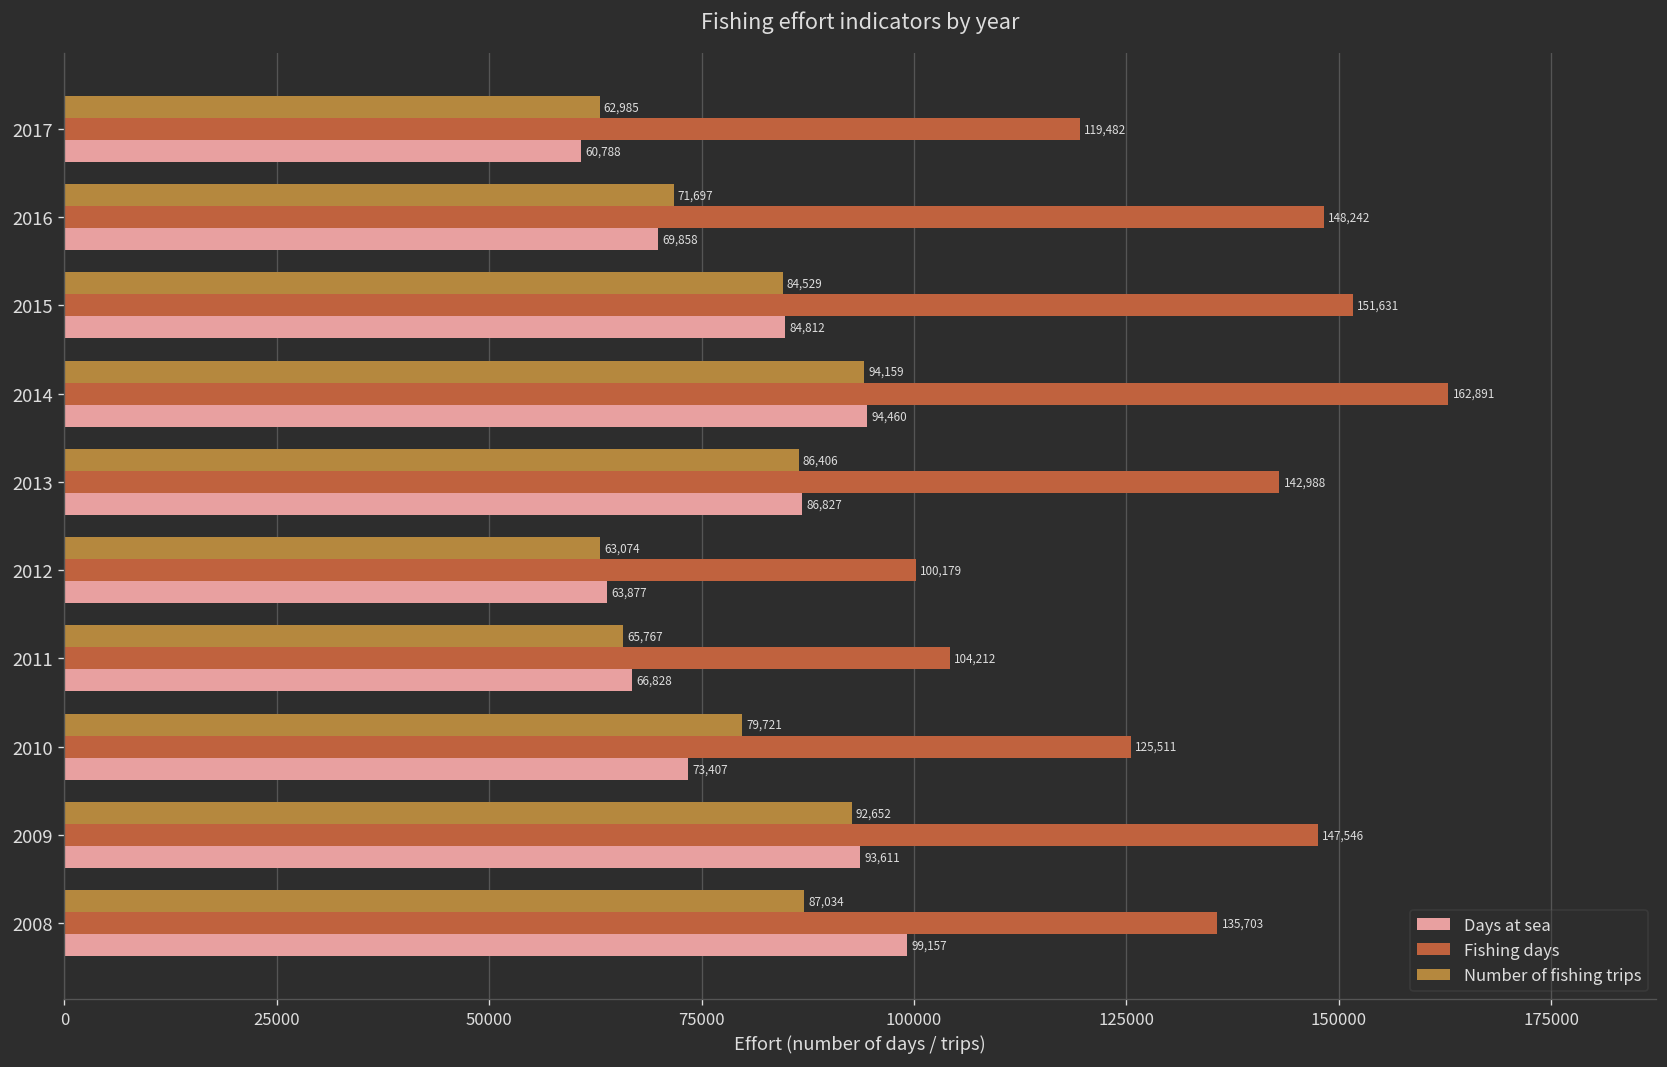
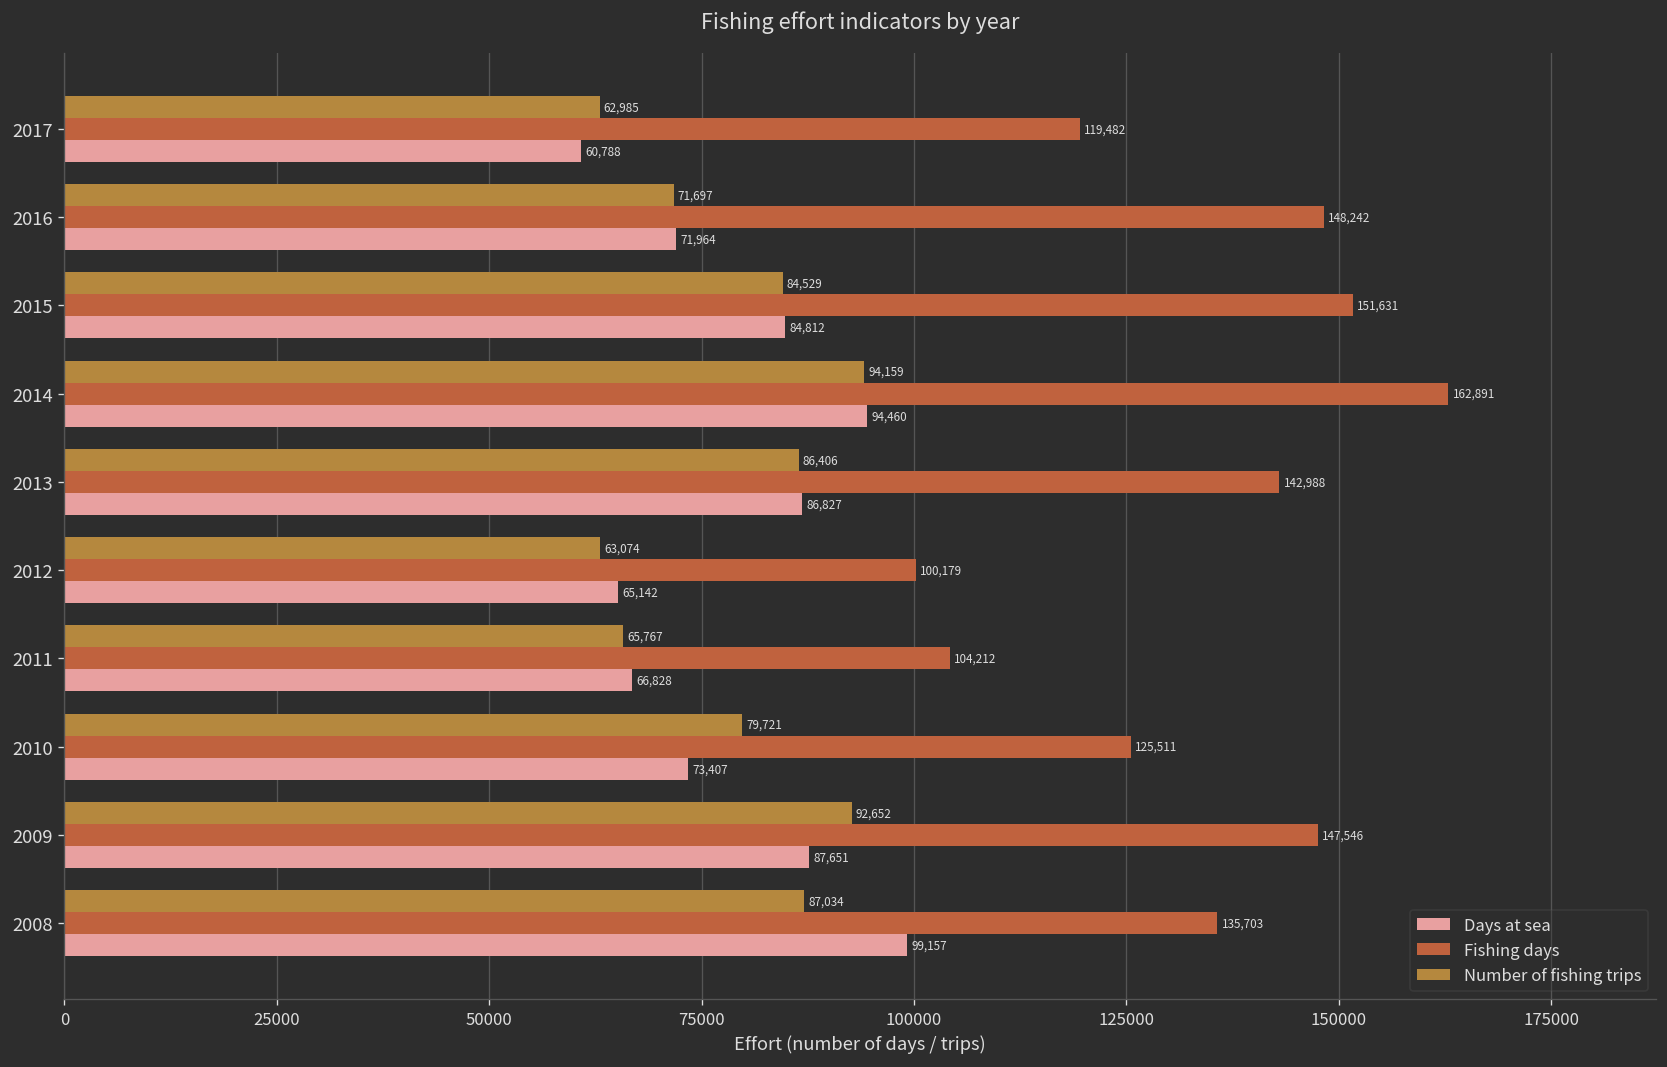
Days at sea, 2016: 69,858 -> 71,964
Days at sea, 2012: 63,877 -> 65,142
Days at sea, 2009: 93,611 -> 87,651
